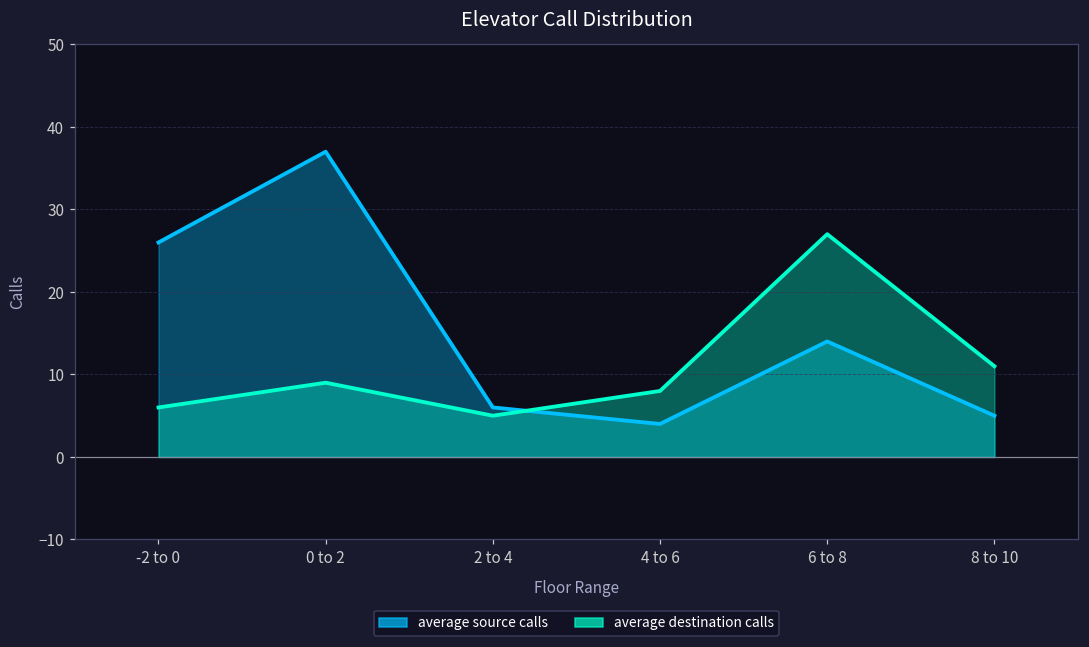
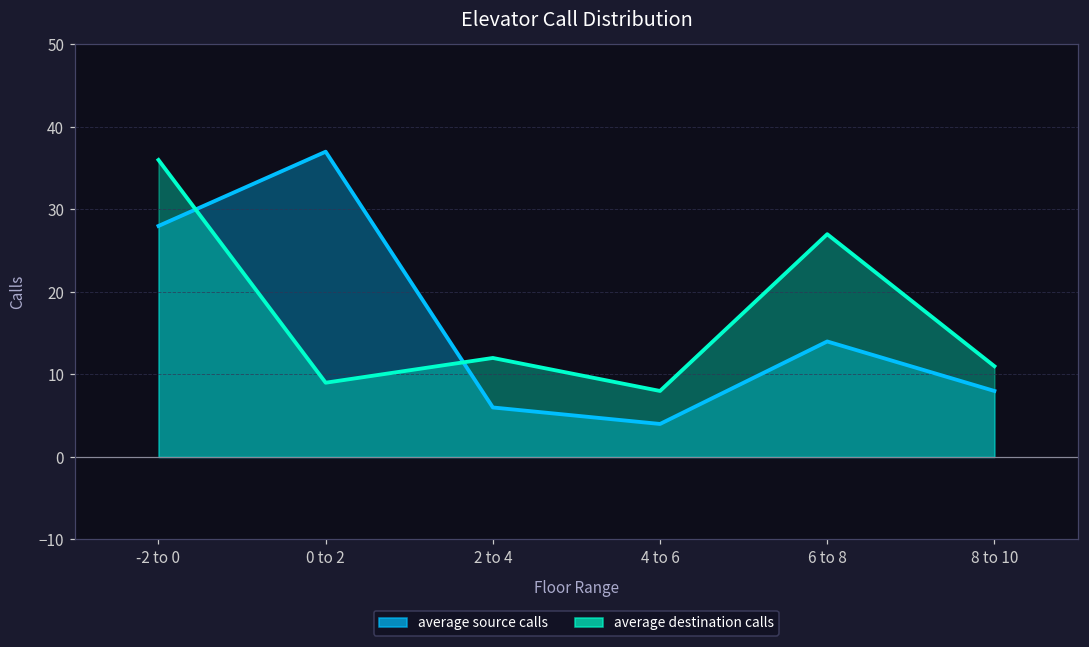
average source calls, -2 to 0: 26 -> 28
average destination calls, -2 to 0: 6 -> 36
average destination calls, 2 to 4: 5 -> 12
average source calls, 8 to 10: 5 -> 8
